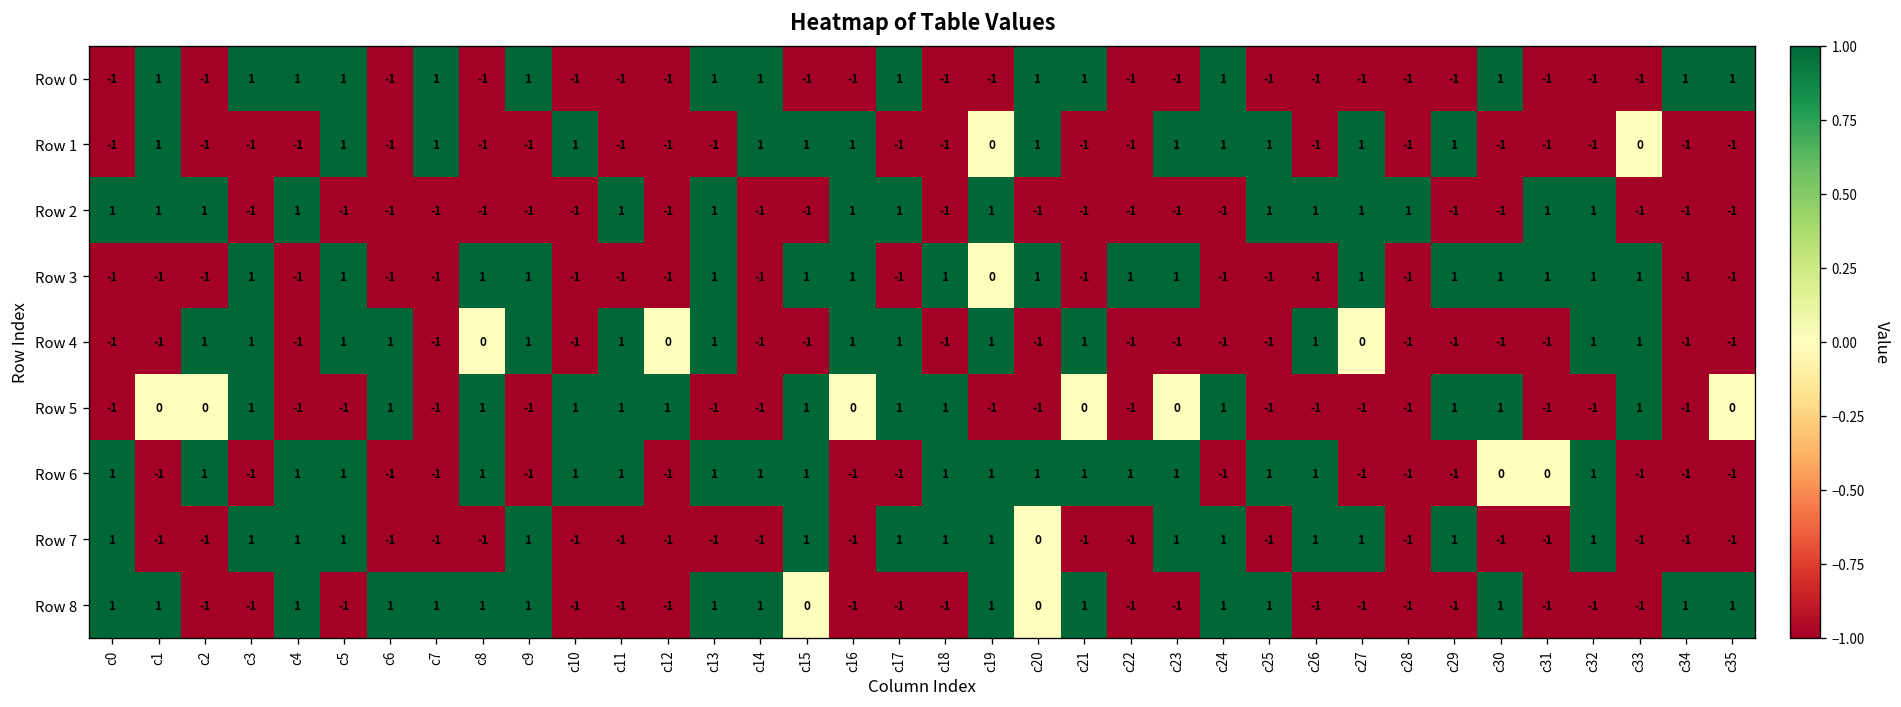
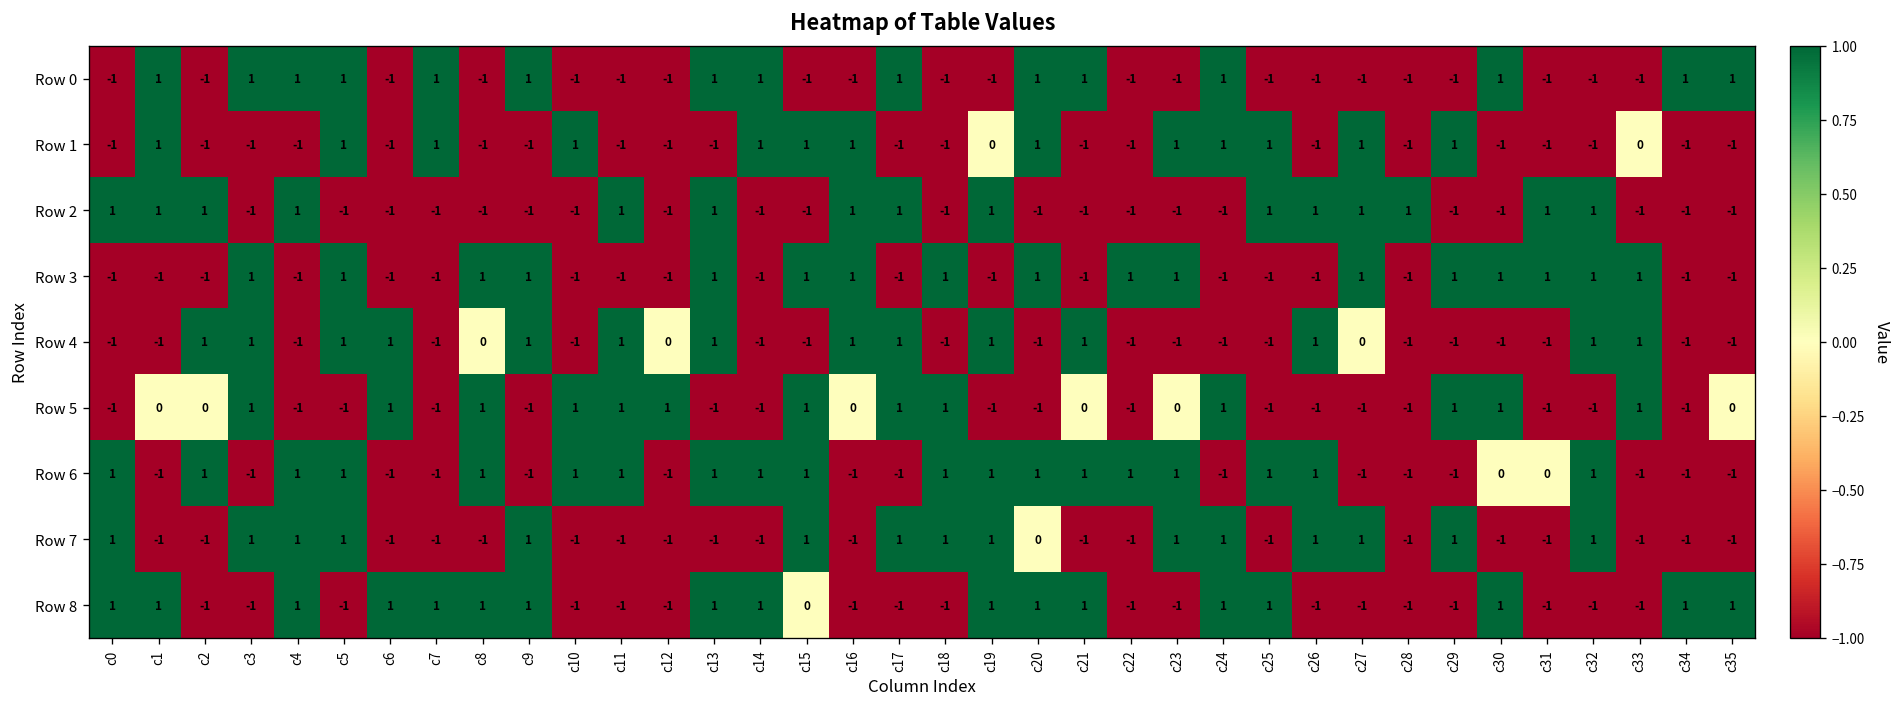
Row 3, c19: 0 -> -1
Row 8, c20: 0 -> 1
